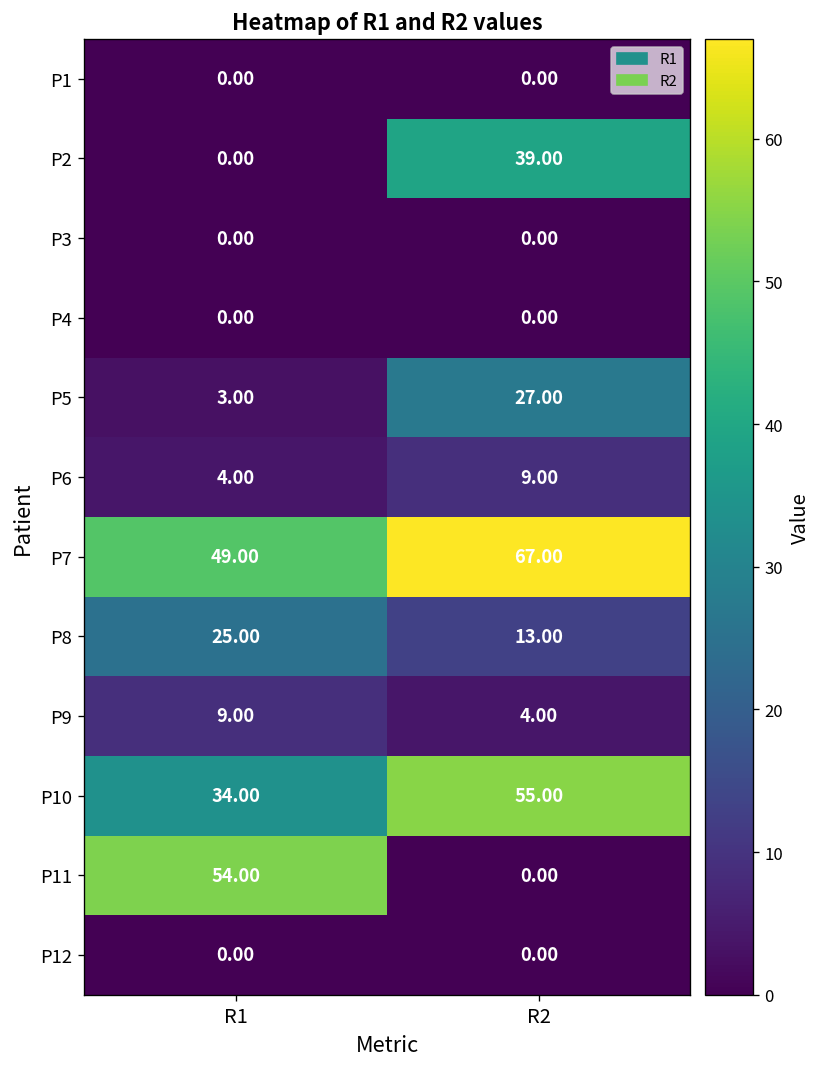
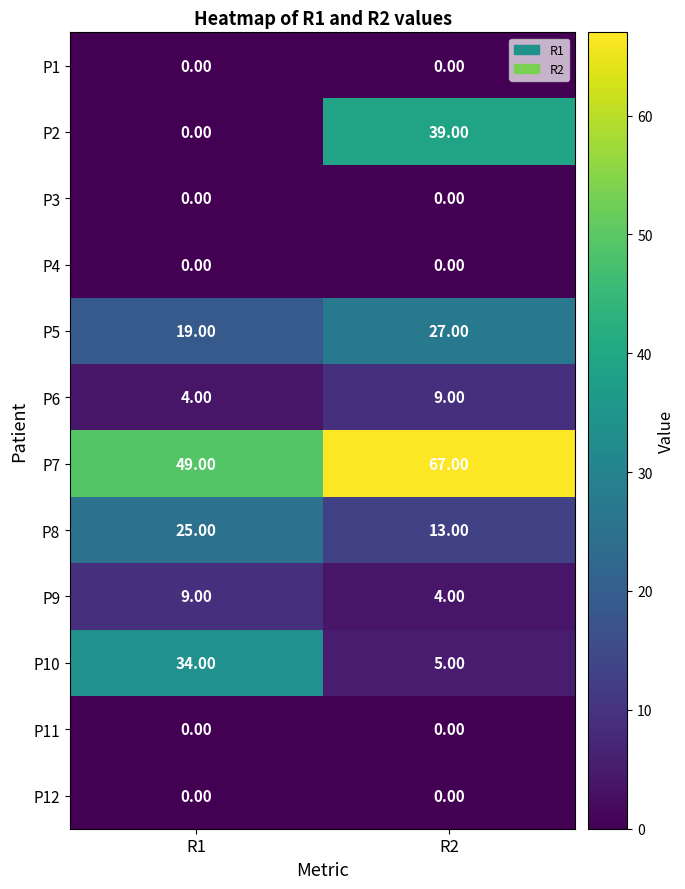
P5, R1: 3.00 -> 19.00
P10, R2: 55.00 -> 5.00
P11, R1: 54.00 -> 0.00
